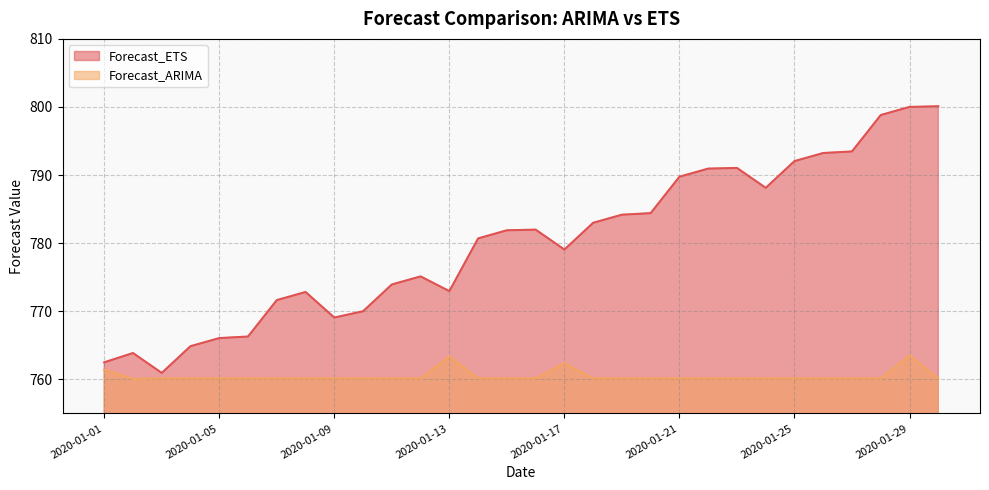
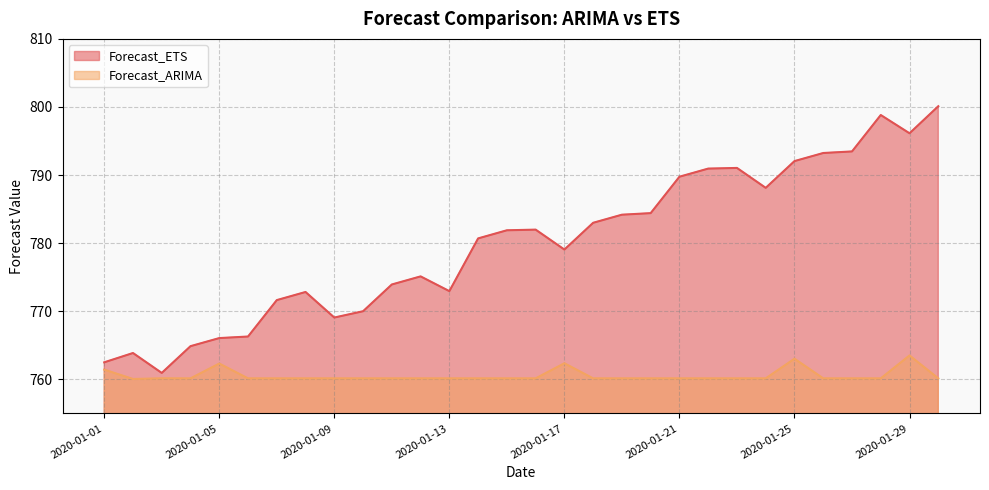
Forecast_ARIMA, 2020-01-05: 760 -> 762
Forecast_ARIMA, 2020-01-13: 763 -> 760
Forecast_ARIMA, 2020-01-25: 760 -> 763
Forecast_ETS, 2020-01-29: 800 -> 796
